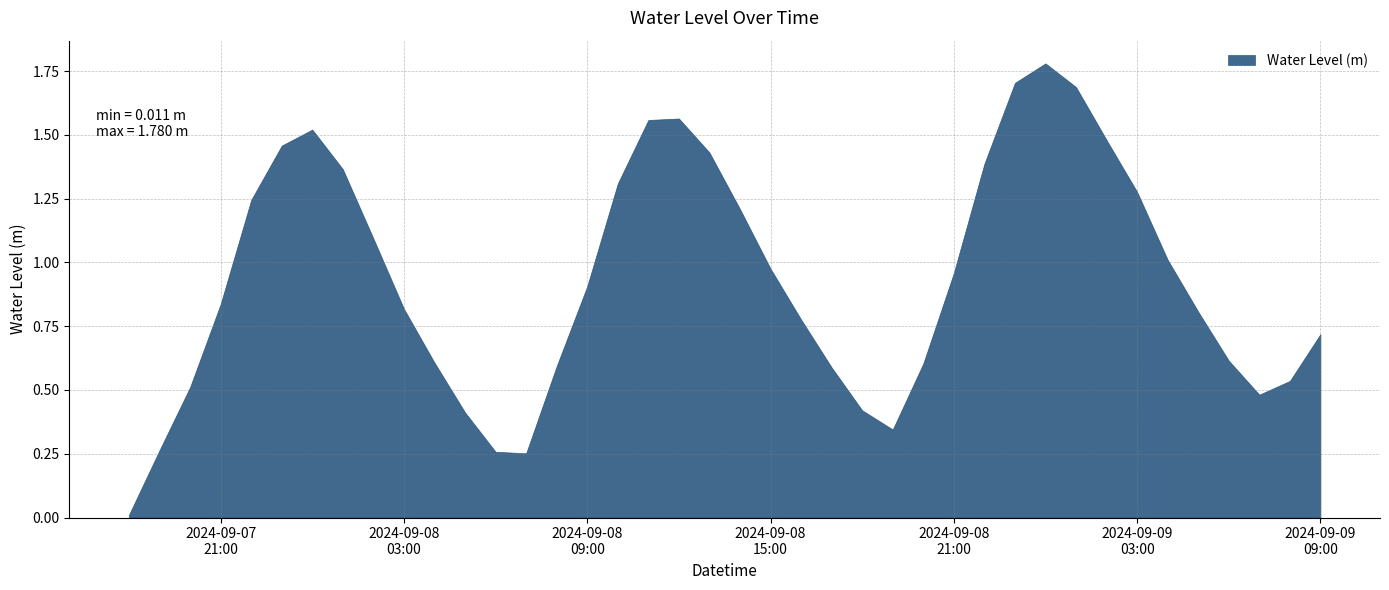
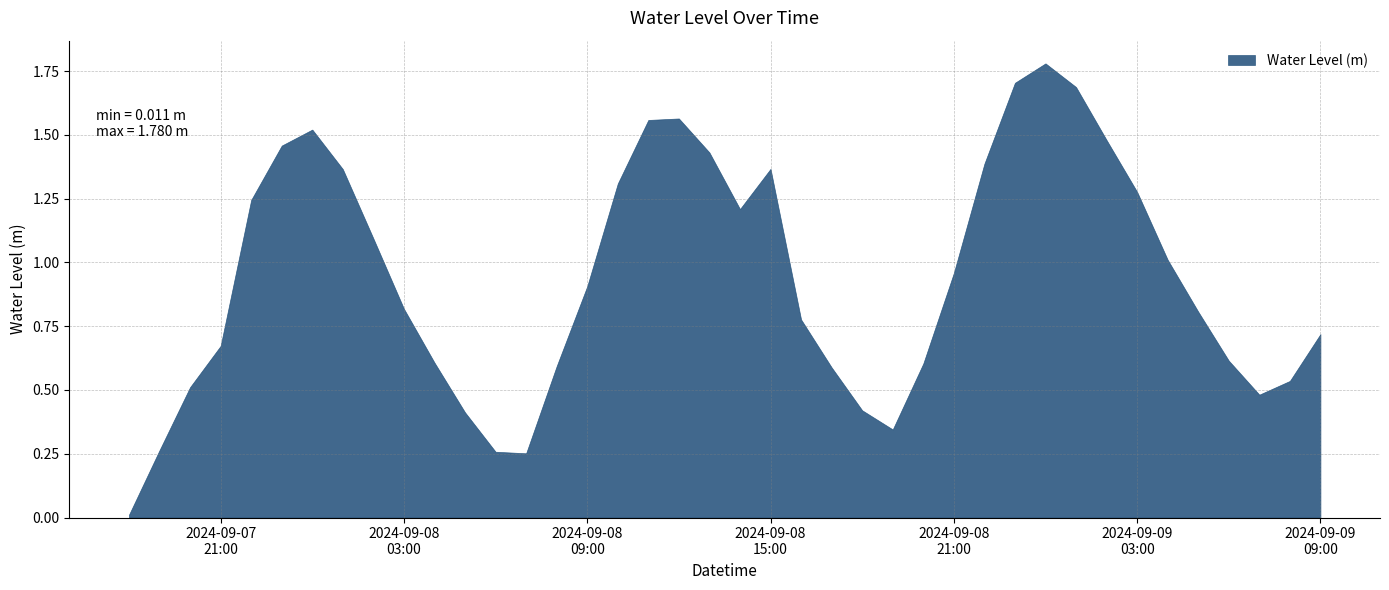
2024-09-07 21:00: 0.84 -> 0.67
2024-09-08 15:00: 0.98 -> 1.37
